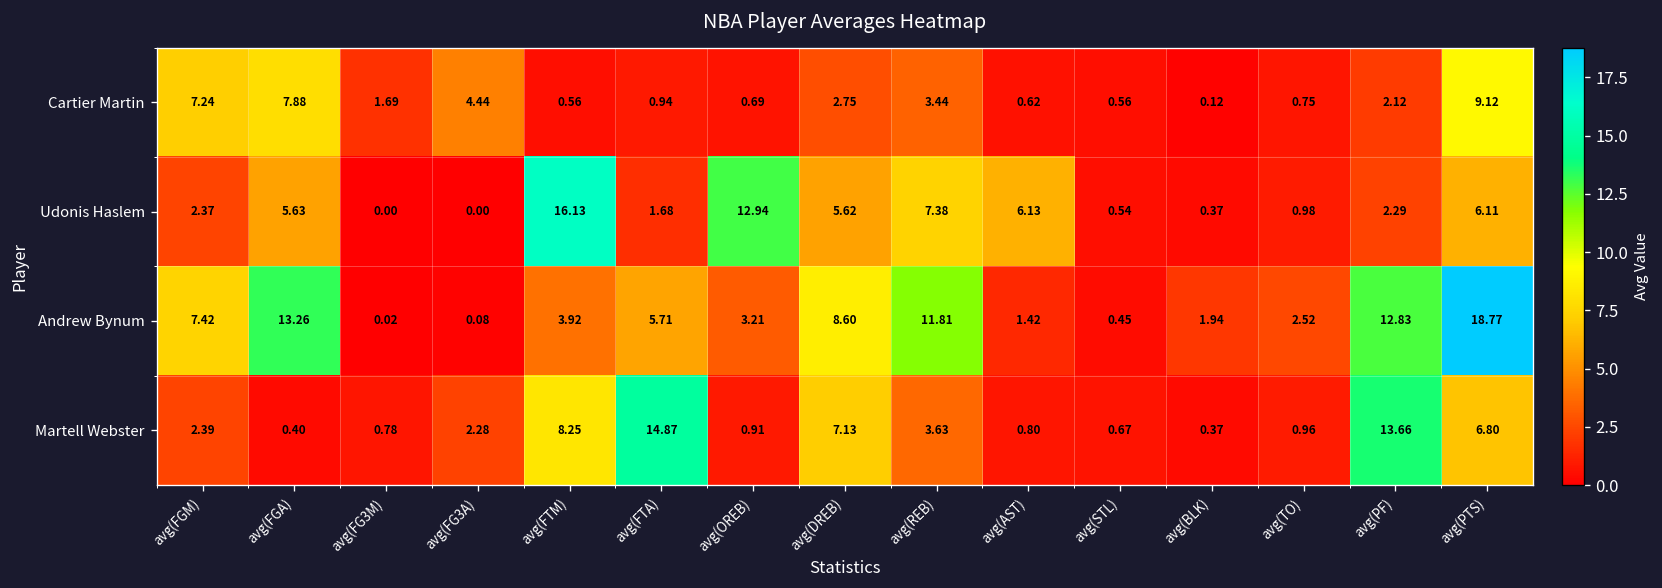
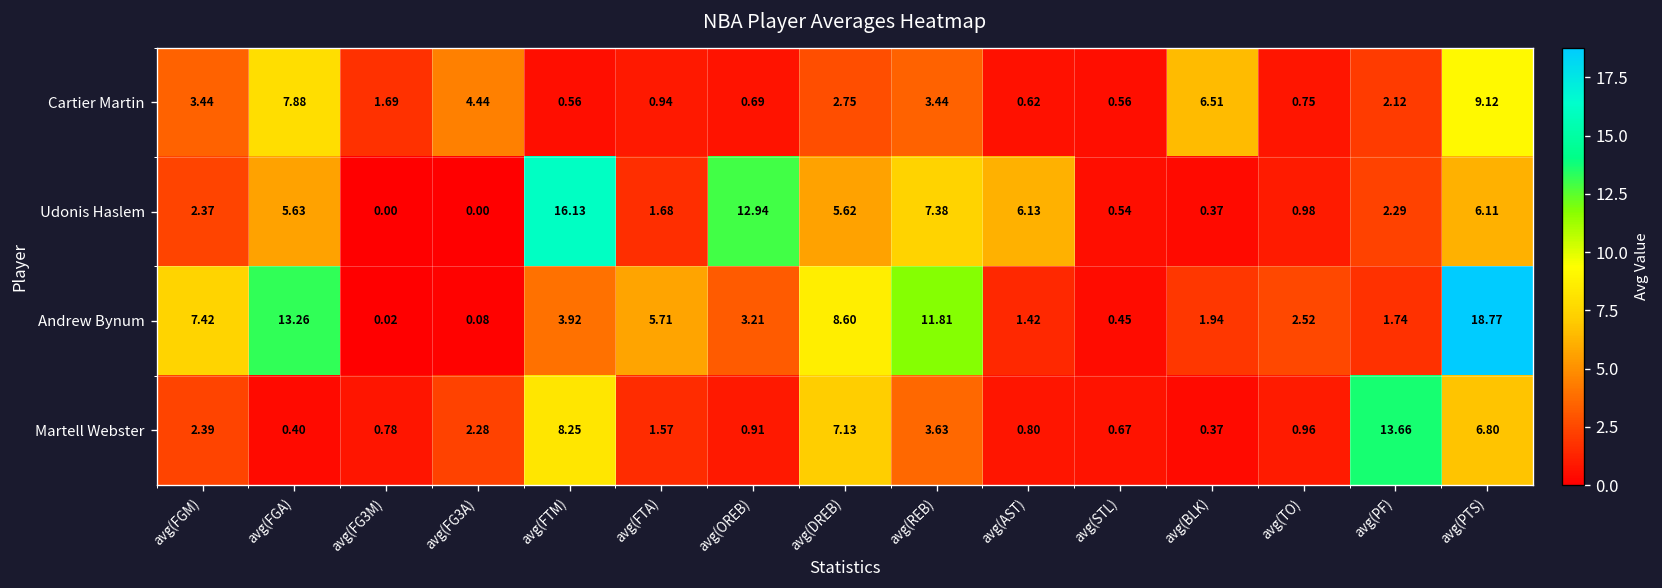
Cartier Martin, avg(FGM): 7.24 -> 3.44
Cartier Martin, avg(BLK): 0.12 -> 6.51
Andrew Bynum, avg(PF): 12.83 -> 1.74
Martell Webster, avg(FTA): 14.87 -> 1.57
